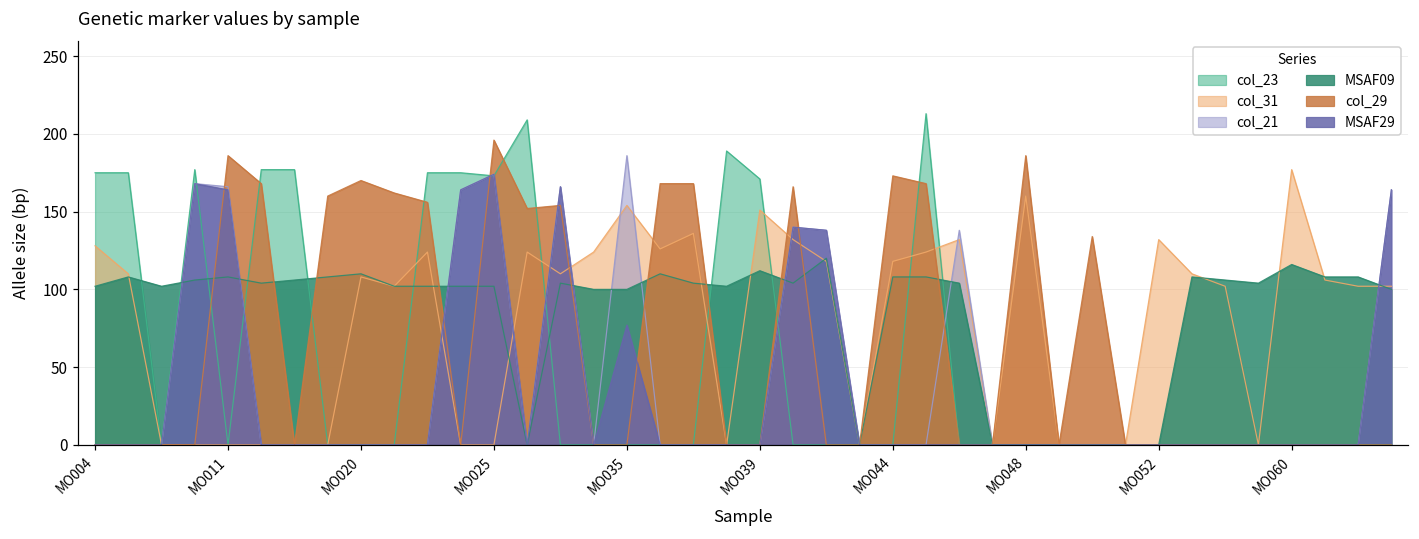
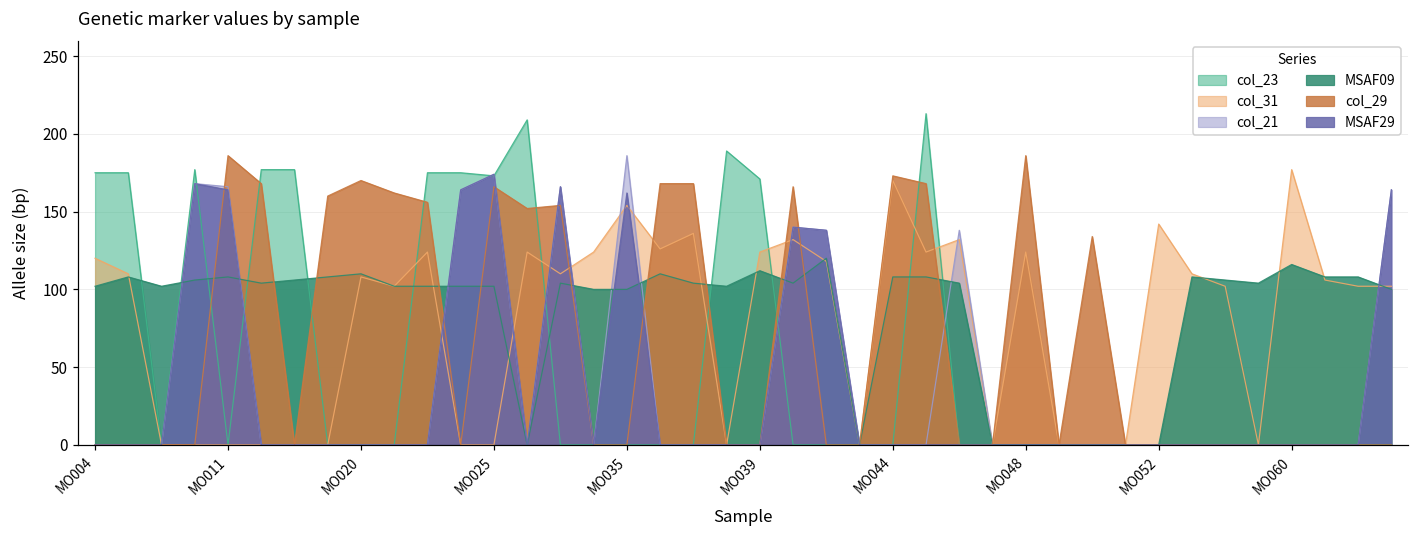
col_31, MO004: 128 -> 120
col_29, MO025: 196 -> 166
MSAF29, MO035: 77 -> 162
col_31, MO039: 151 -> 124
col_31, MO044: 118 -> 170
col_31, MO048: 160 -> 124
col_31, MO052: 132 -> 142
